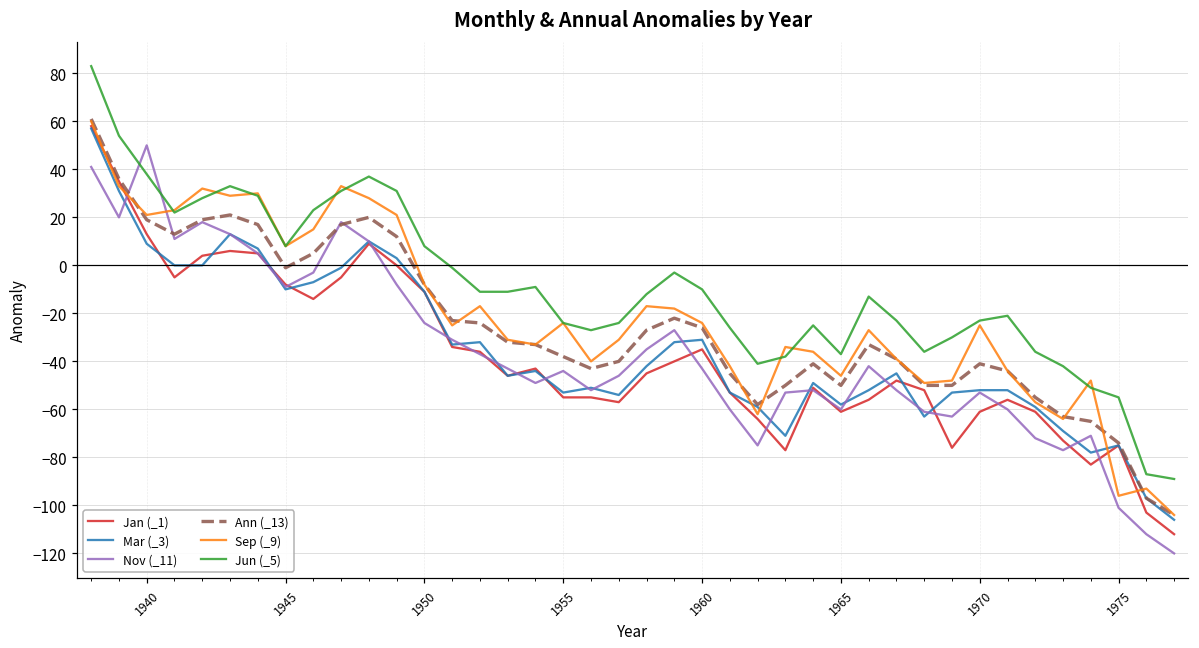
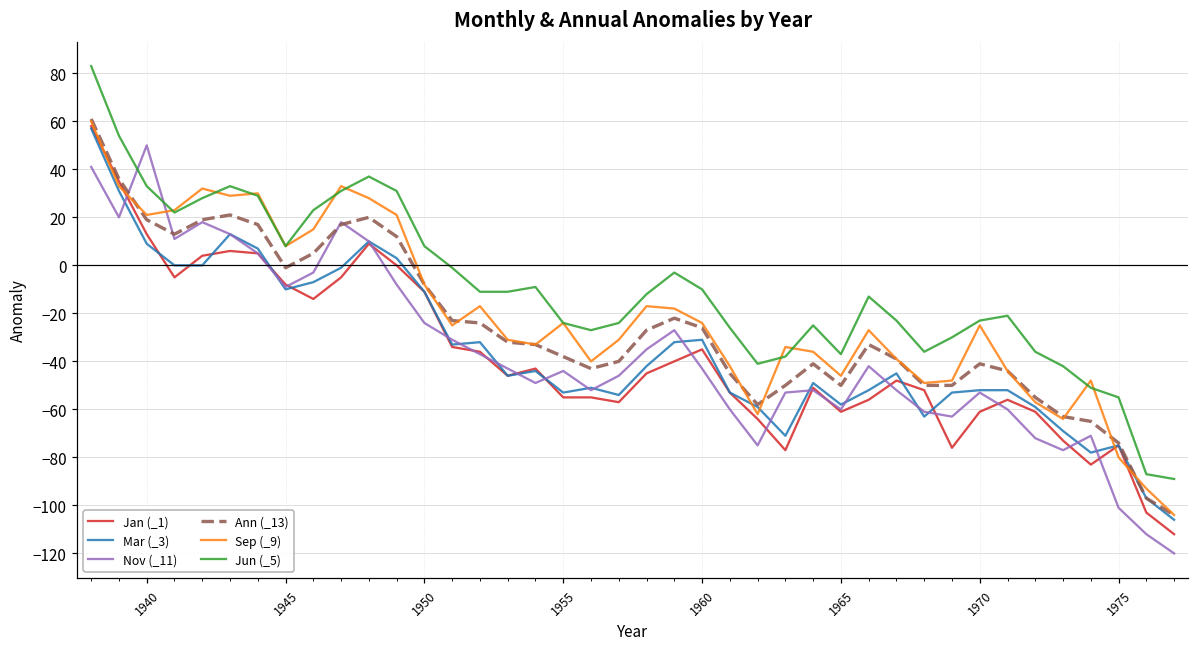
Jun (_5), 1940: 38 -> 33
Sep (_9), 1975: -96 -> -80
